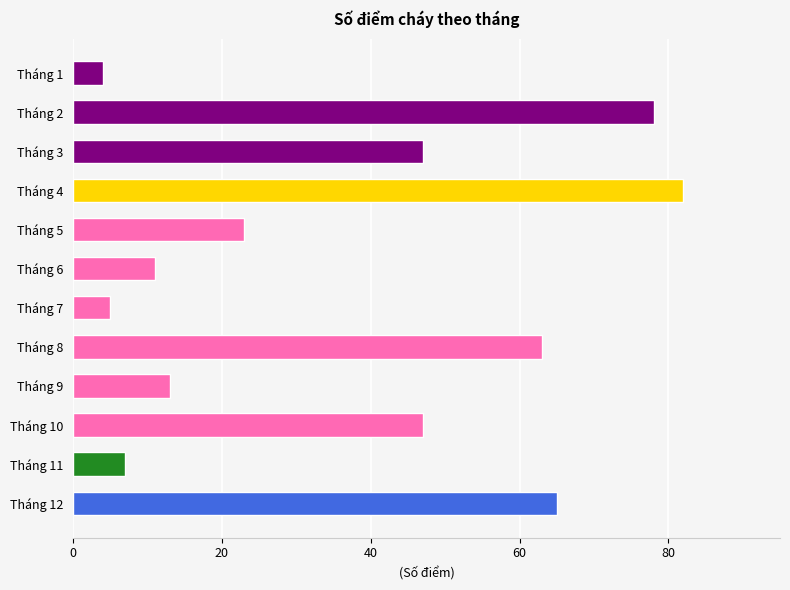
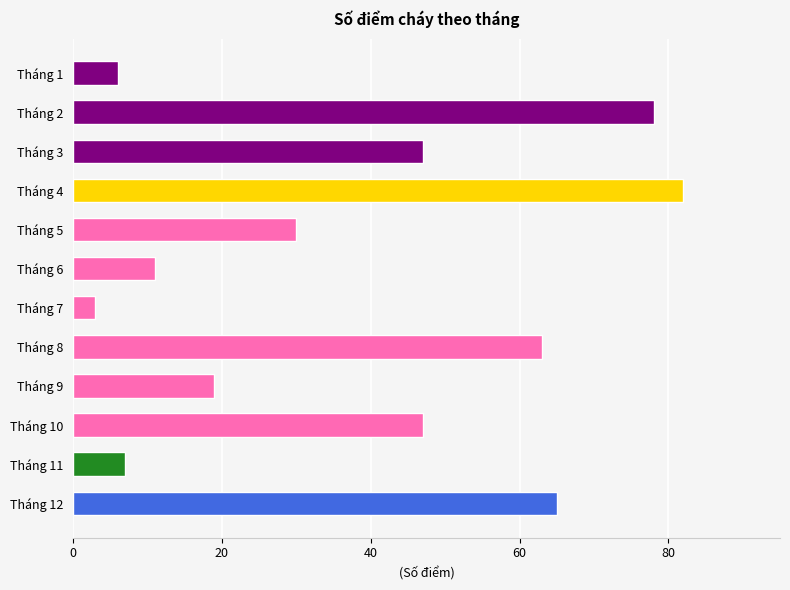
Tháng 1: 4 -> 6
Tháng 5: 23 -> 30
Tháng 7: 5 -> 3
Tháng 9: 13 -> 19
